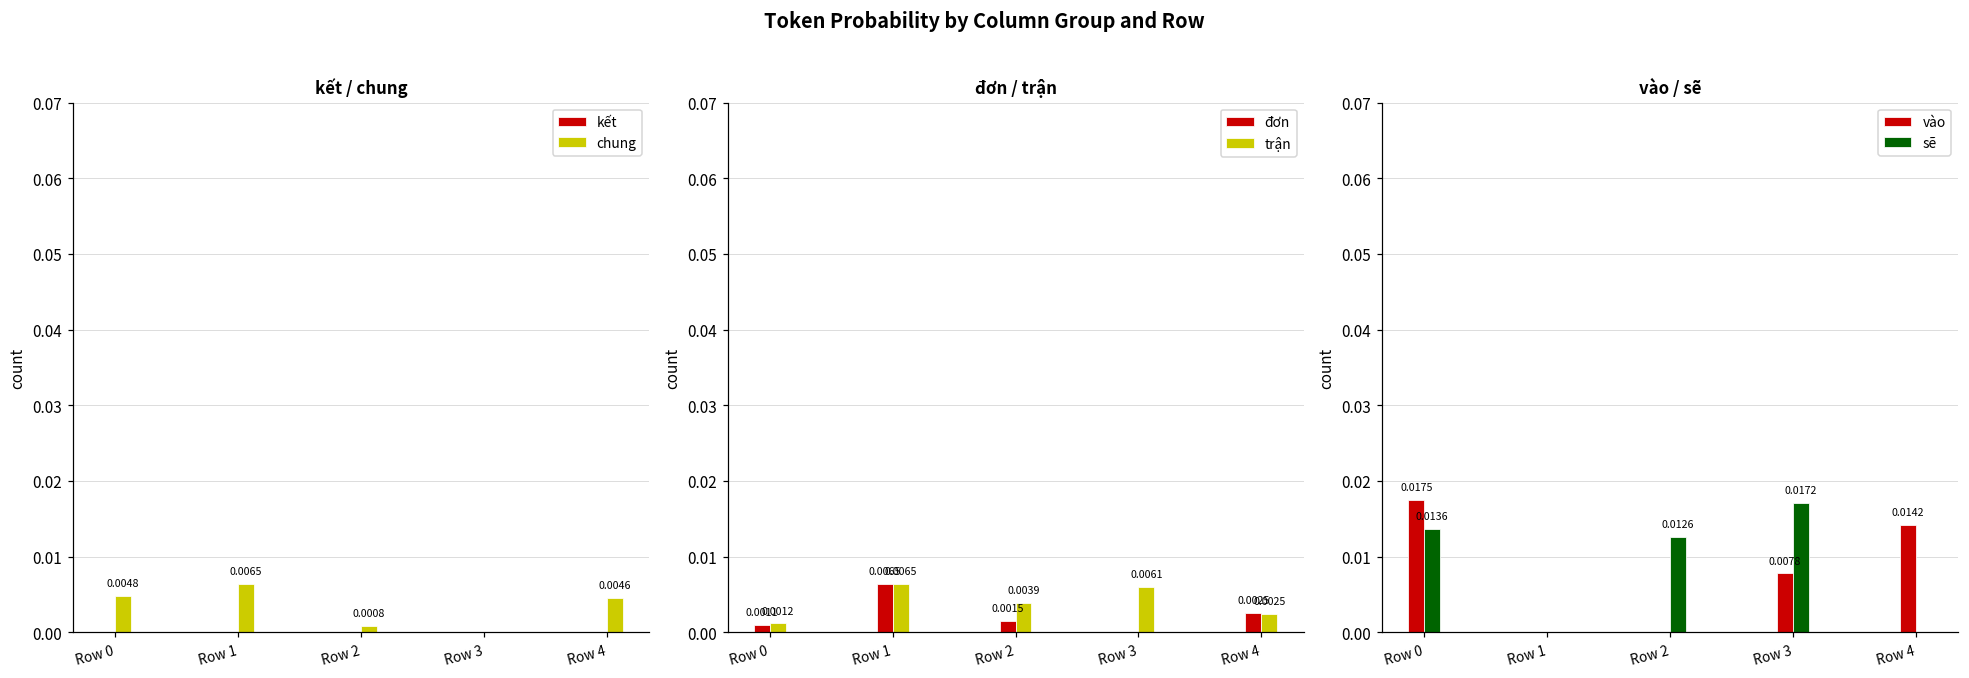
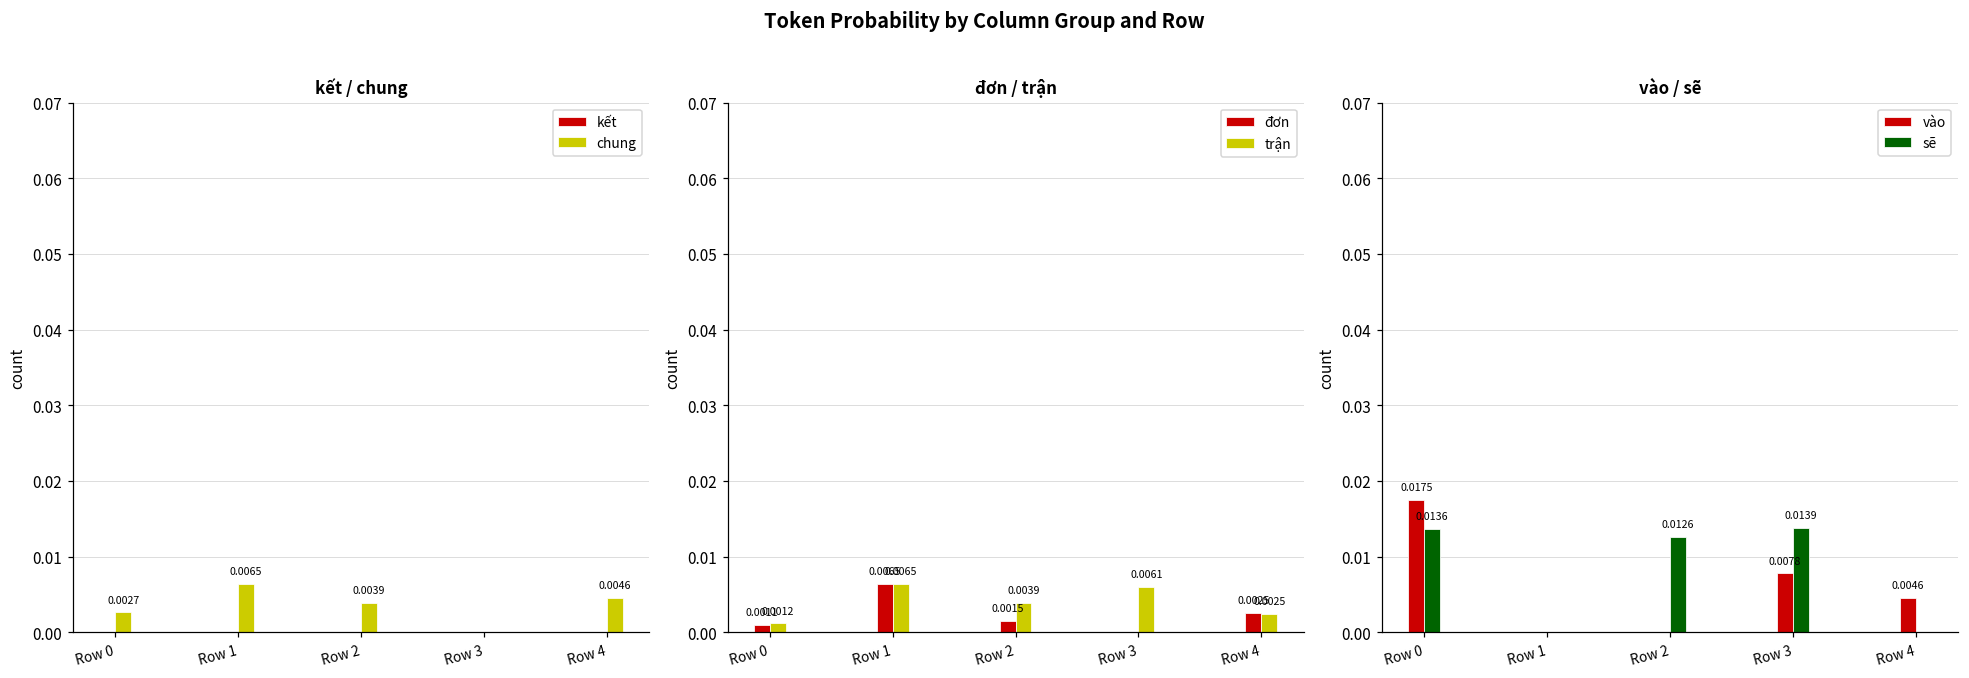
kết / chung, chung, Row 0: 0.0048 -> 0.0027
kết / chung, chung, Row 2: 0.0008 -> 0.0039
vào / sẽ, sẽ, Row 3: 0.0172 -> 0.0139
vào / sẽ, vào, Row 4: 0.0142 -> 0.0046
